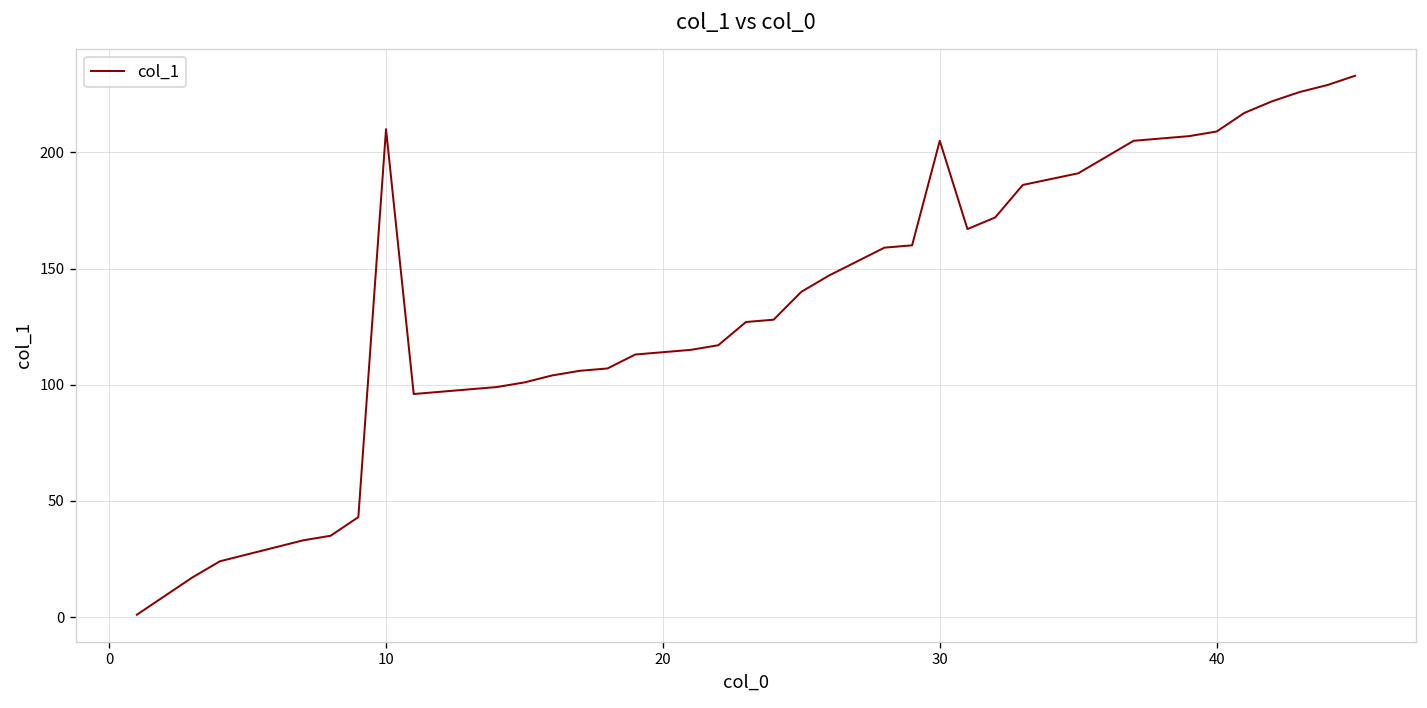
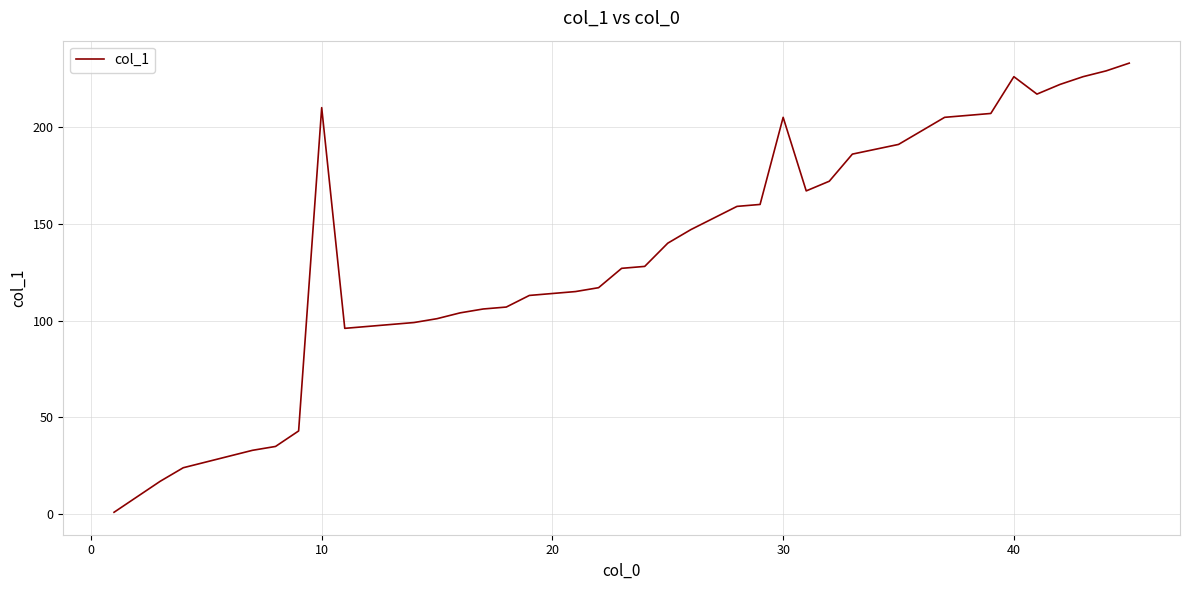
40: 209 -> 226
